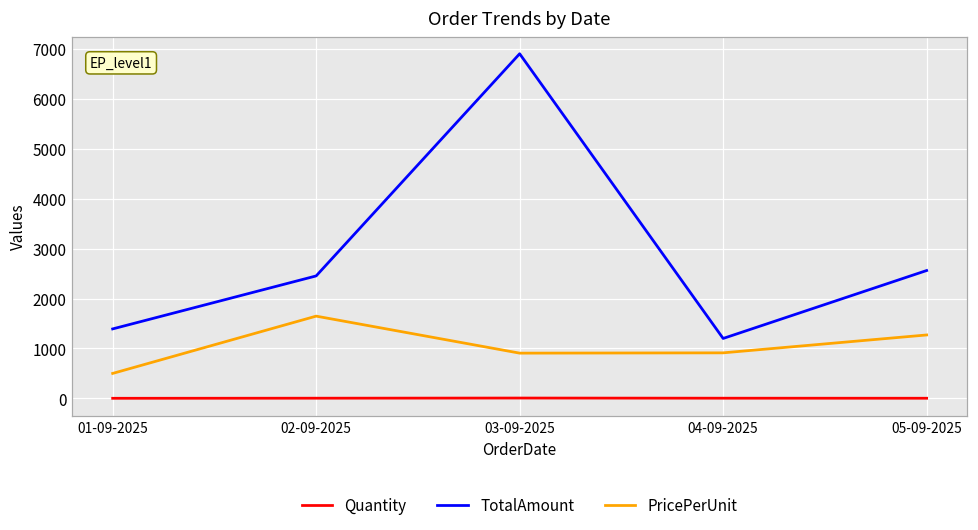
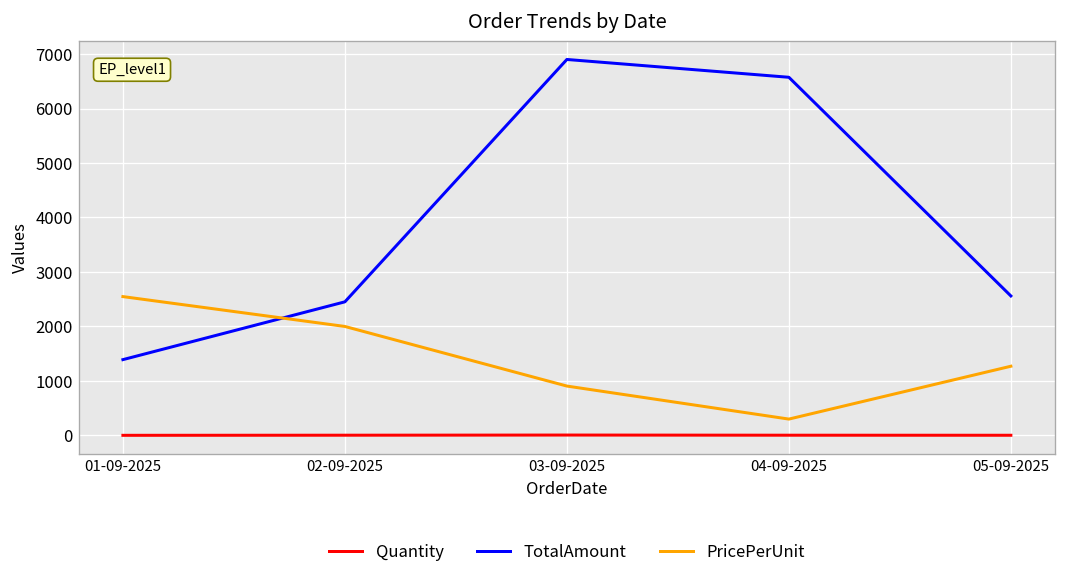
PricePerUnit, 01-09-2025: 500 -> 2500
PricePerUnit, 02-09-2025: 1600 -> 2000
TotalAmount, 04-09-2025: 1200 -> 6600
PricePerUnit, 04-09-2025: 900 -> 300
